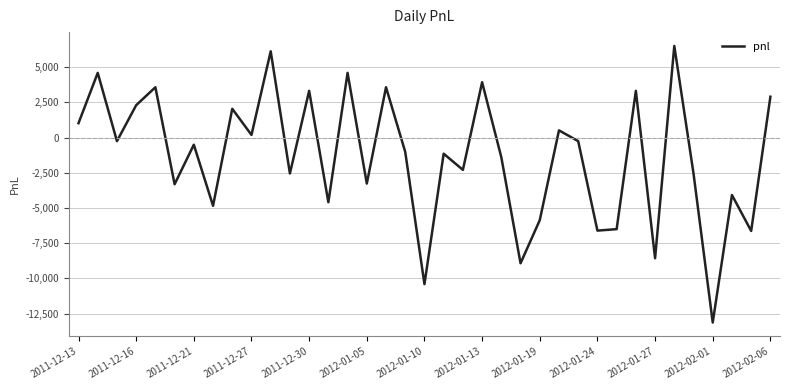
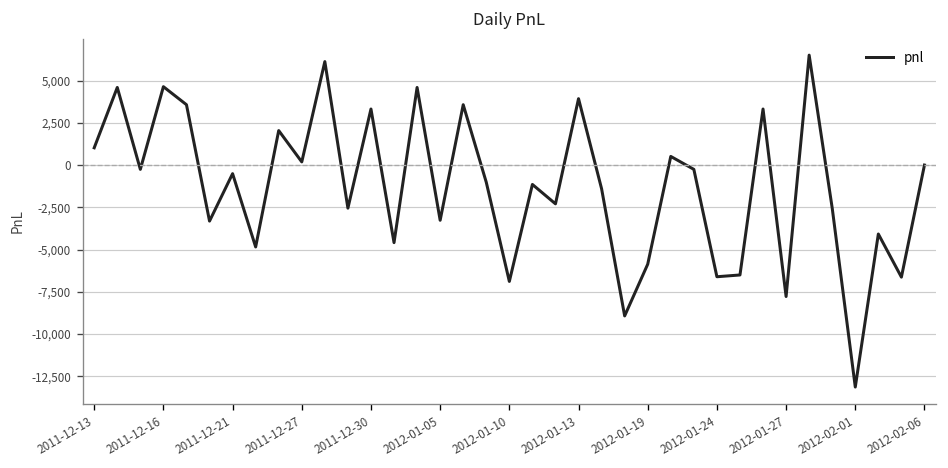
2011-12-16: 2,300 -> 4,600
2012-01-10: -10,400 -> -6,900
2012-01-27: -8,600 -> -7,800
2012-02-06: 2,900 -> 0
